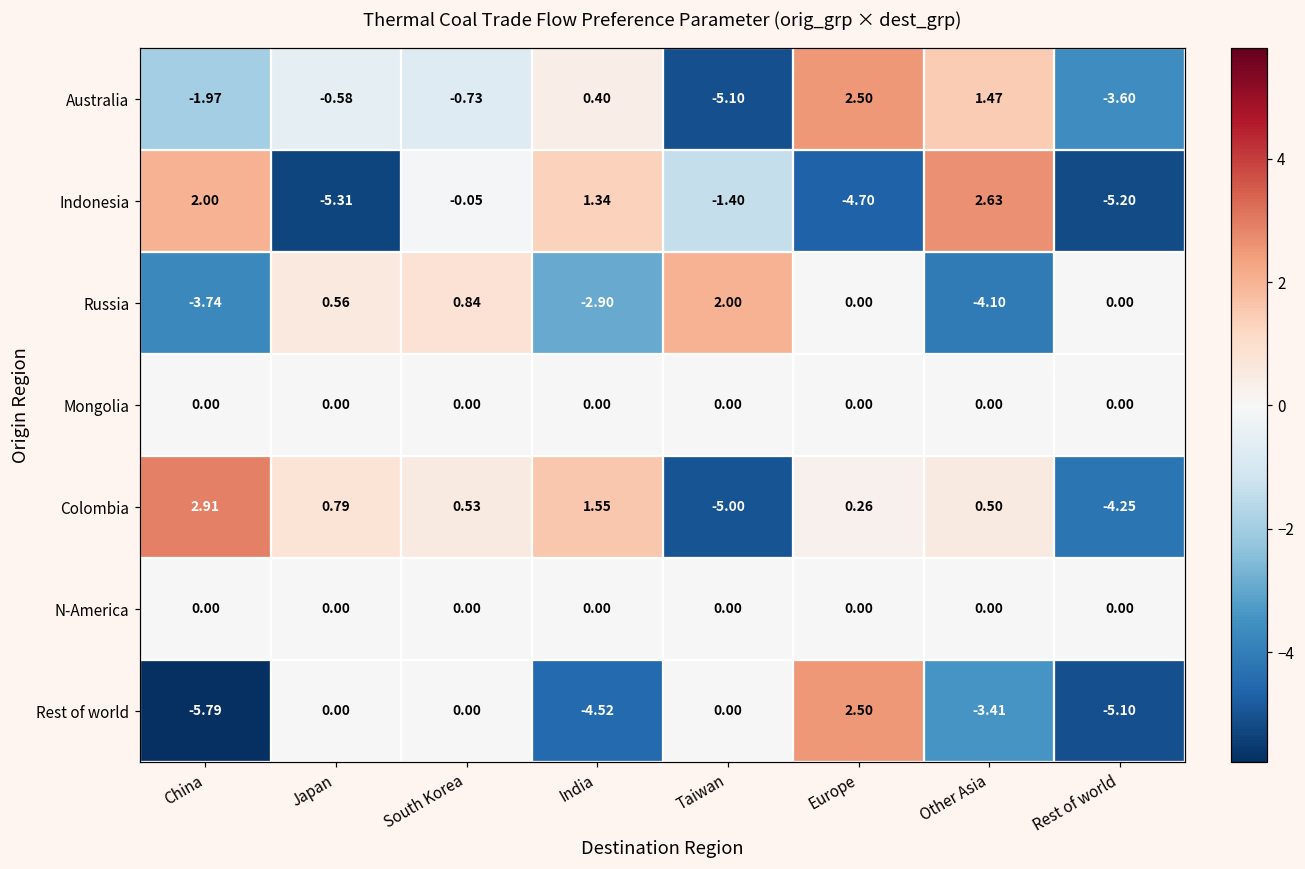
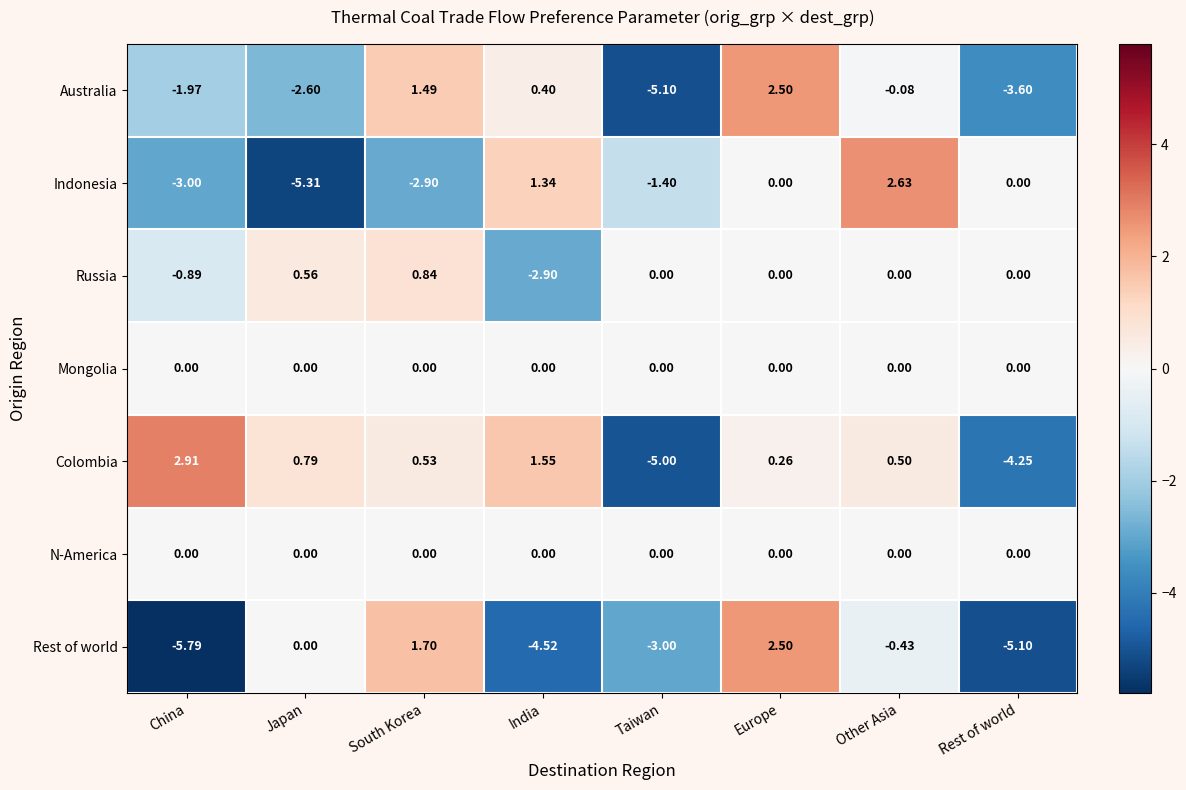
Australia, Japan: -0.58 -> -2.60
Australia, South Korea: -0.73 -> 1.49
Australia, Other Asia: 1.47 -> -0.08
Indonesia, China: 2.00 -> -3.00
Indonesia, South Korea: -0.05 -> -2.90
Indonesia, Europe: -4.70 -> 0.00
Indonesia, Rest of world: -5.20 -> 0.00
Russia, China: -3.74 -> -0.89
Russia, Taiwan: 2.00 -> 0.00
Russia, Other Asia: -4.10 -> 0.00
Rest of world, South Korea: 0.00 -> 1.70
Rest of world, Taiwan: 0.00 -> -3.00
Rest of world, Other Asia: -3.41 -> -0.43
